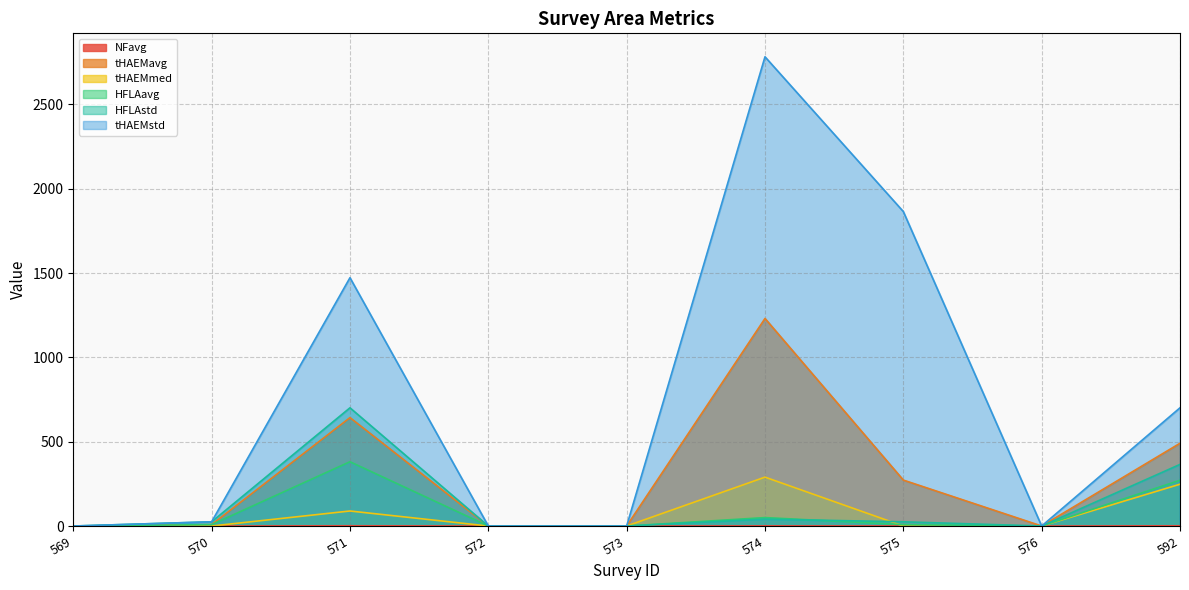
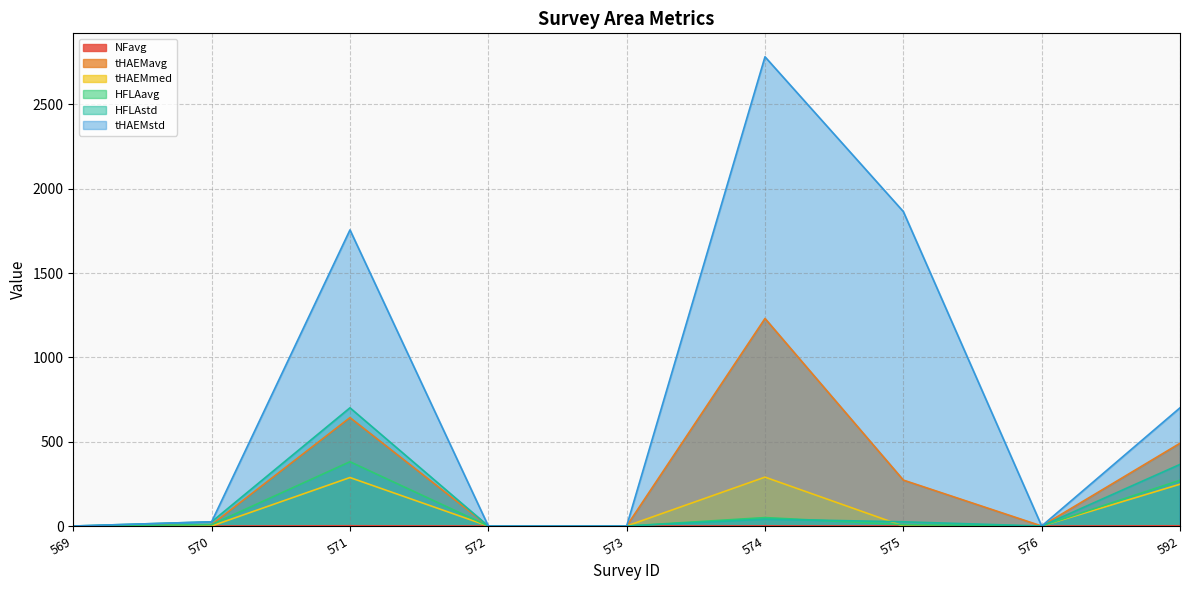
tHAEMmed, 571: 90 -> 290
tHAEMstd, 571: 1470 -> 1760
